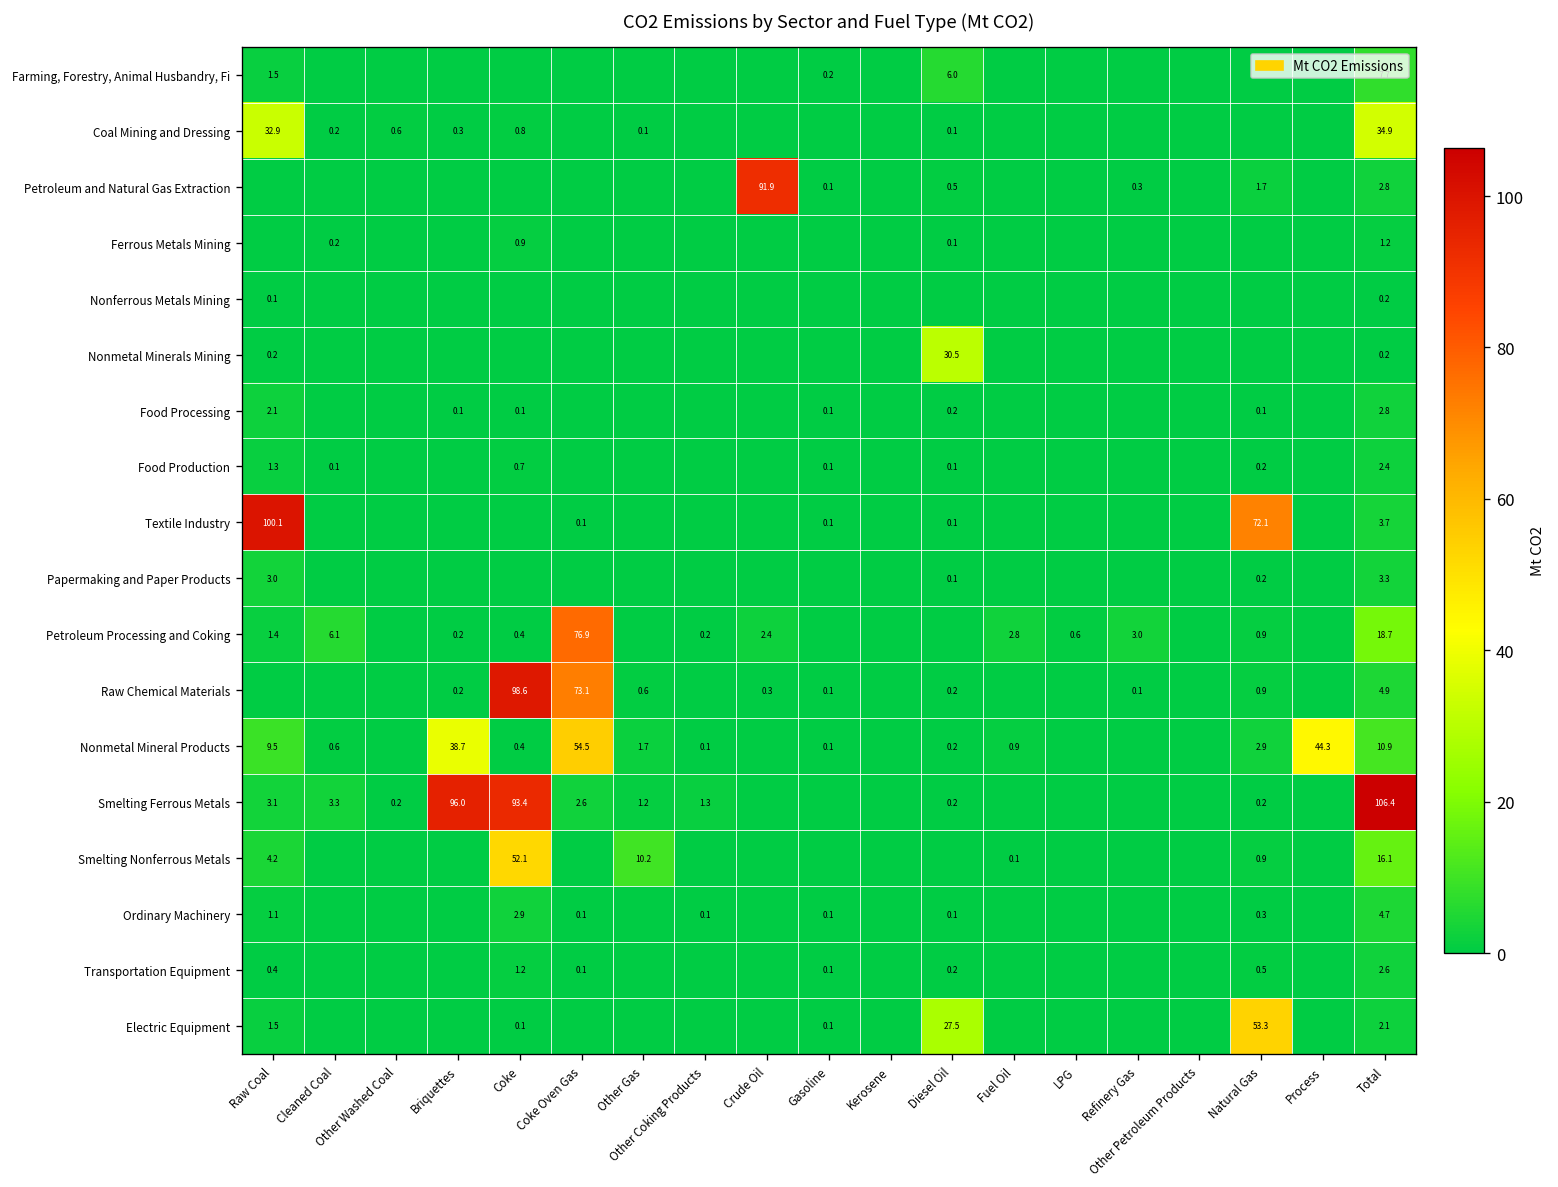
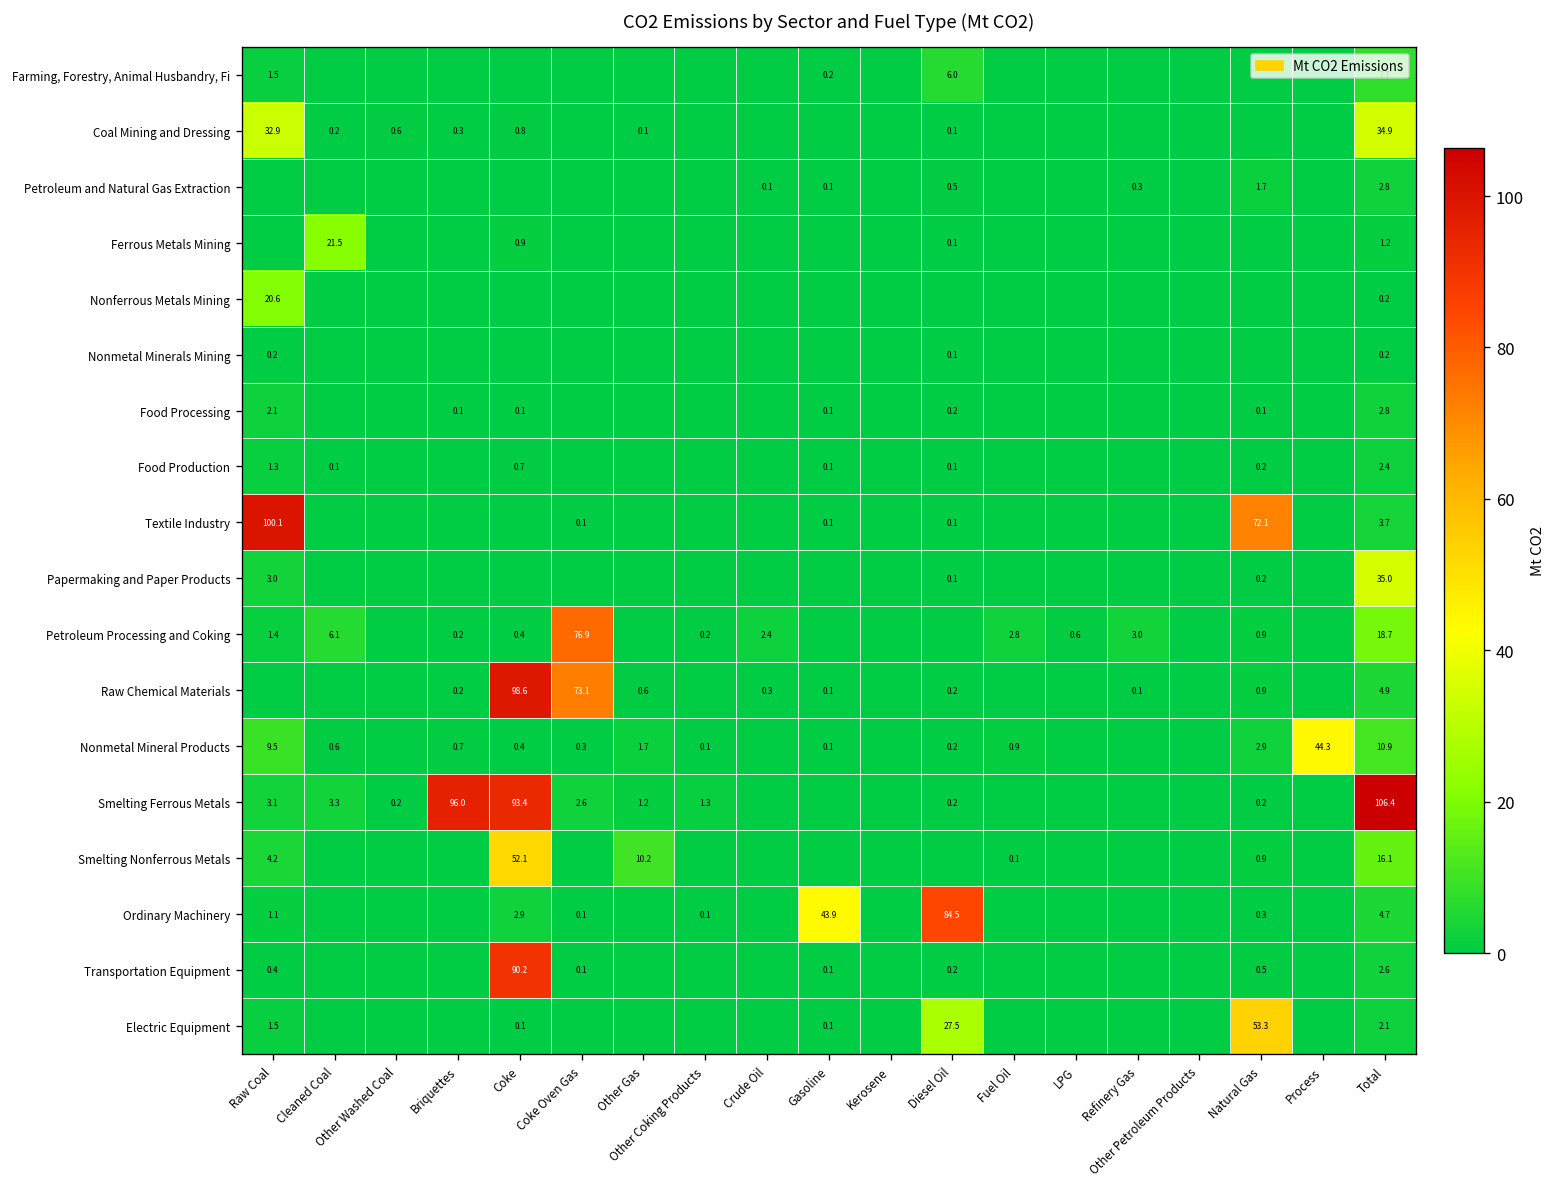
Petroleum and Natural Gas Extraction, Crude Oil: 91.9 -> 0.1
Ferrous Metals Mining, Cleaned Coal: 0.2 -> 21.5
Nonferrous Metals Mining, Raw Coal: 0.1 -> 20.6
Nonmetal Minerals Mining, Diesel Oil: 30.5 -> 0.1
Papermaking and Paper Products, Total: 3.3 -> 35.0
Nonmetal Mineral Products, Briquettes: 38.7 -> 0.7
Nonmetal Mineral Products, Coke Oven Gas: 54.5 -> 0.3
Ordinary Machinery, Gasoline: 0.1 -> 43.9
Ordinary Machinery, Diesel Oil: 0.1 -> 84.5
Transportation Equipment, Coke: 1.2 -> 90.2
